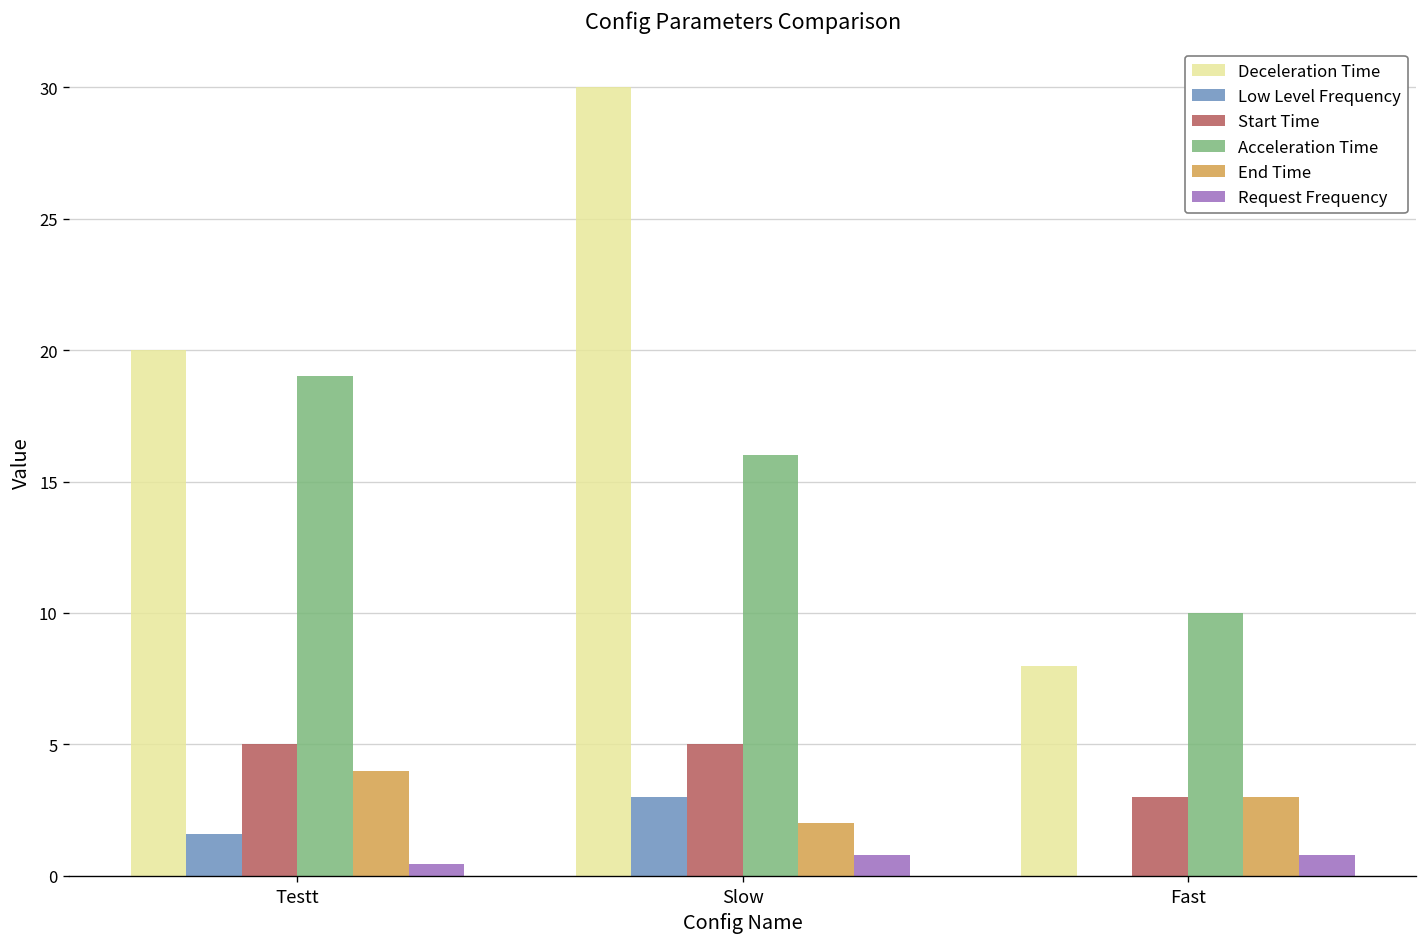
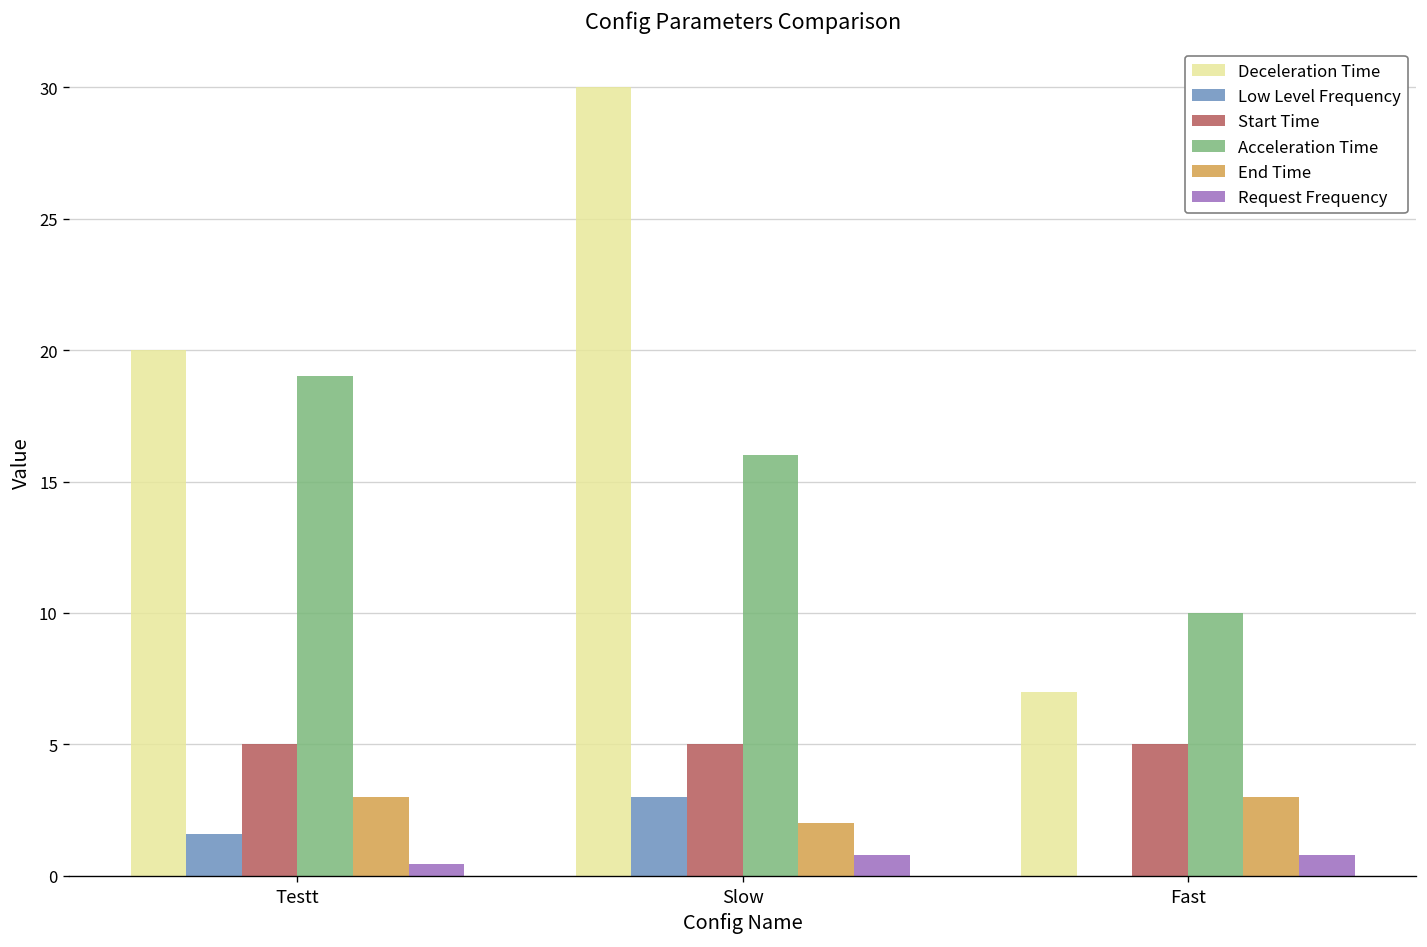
End Time, Testt: 4 -> 3
Deceleration Time, Fast: 8 -> 7
Start Time, Fast: 3 -> 5
